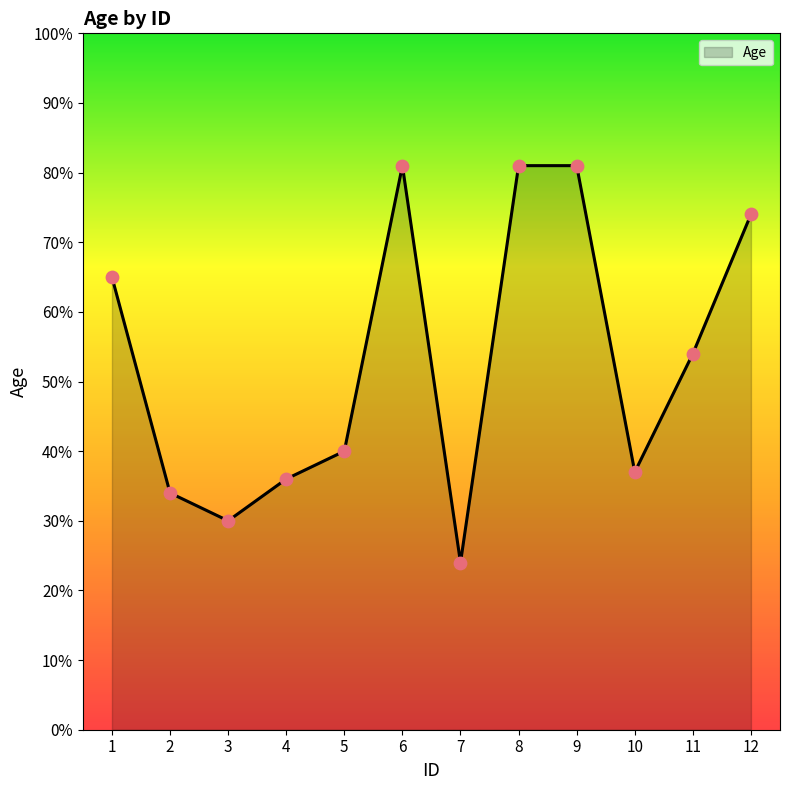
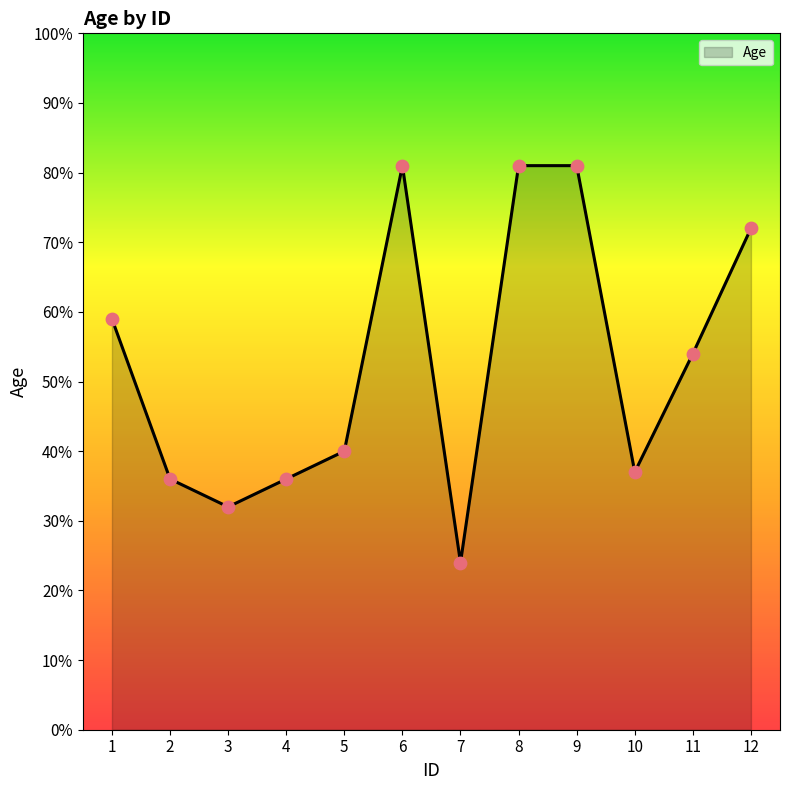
1: 65% -> 59%
2: 34% -> 36%
3: 30% -> 32%
12: 74% -> 72%
